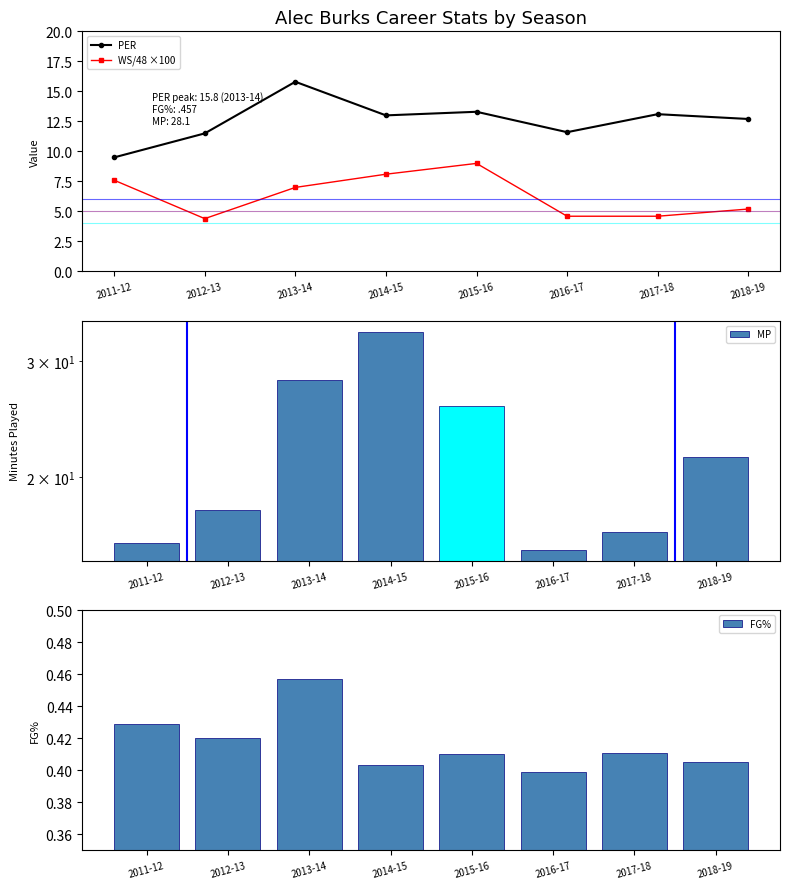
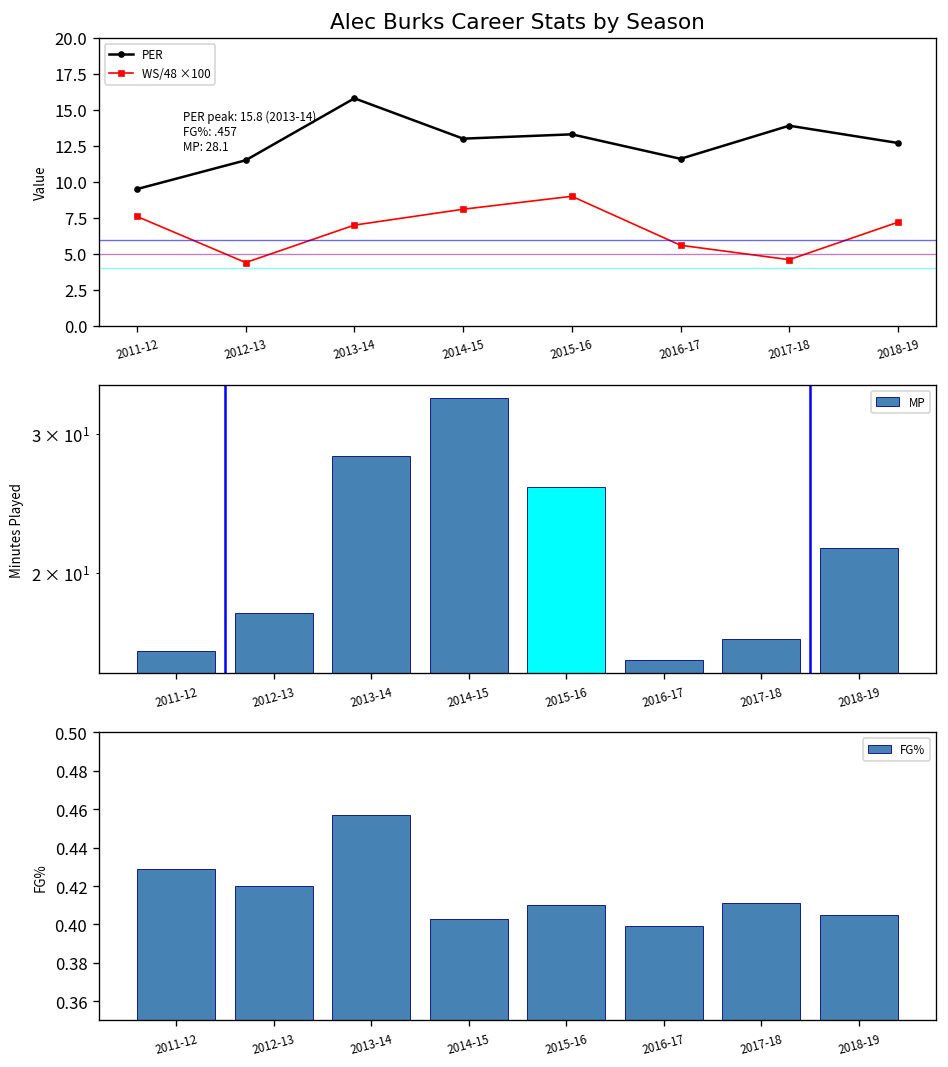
Alec Burks Career Stats by Season, WS/48 ×100, 2016-17: 4.6 -> 5.6
Alec Burks Career Stats by Season, PER, 2017-18: 13.1 -> 13.9
Alec Burks Career Stats by Season, WS/48 ×100, 2018-19: 5.2 -> 7.2
